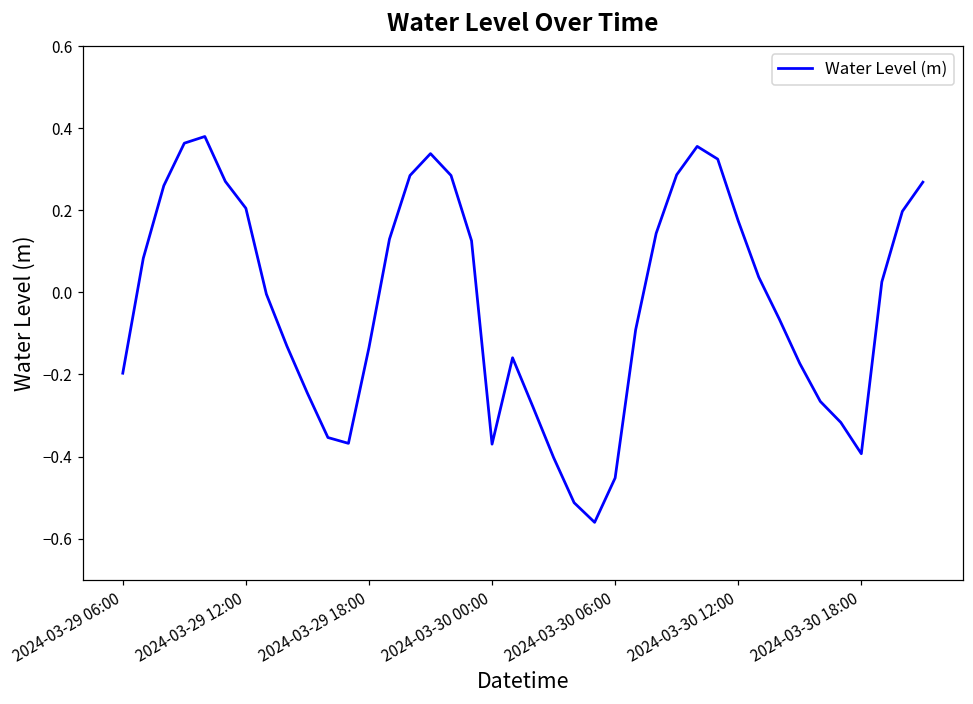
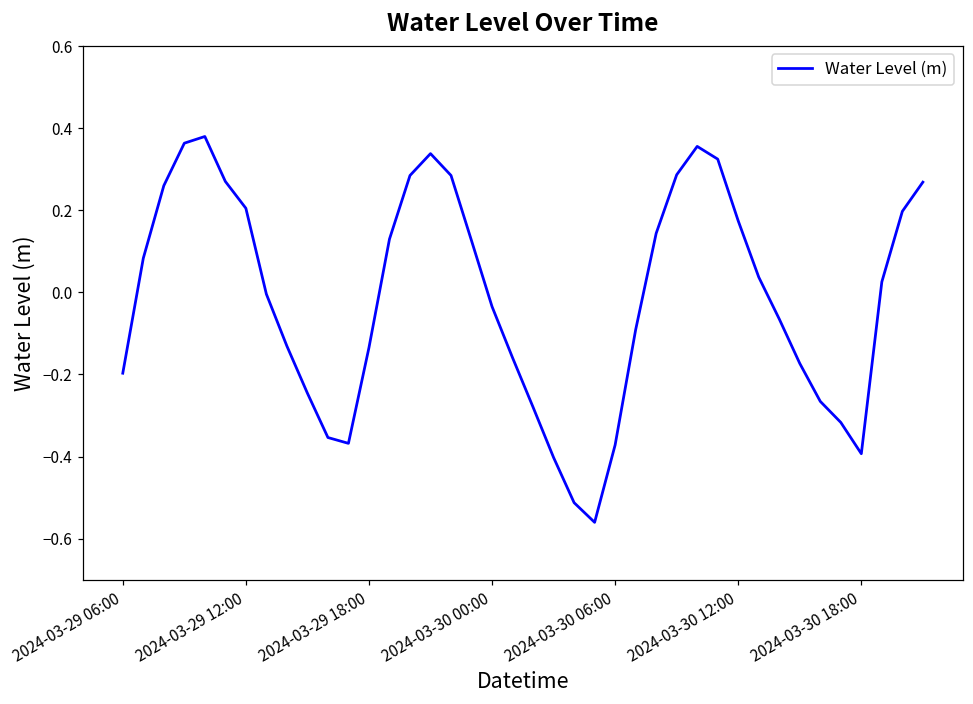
2024-03-30 00:00: -0.37 -> -0.03
2024-03-30 06:00: -0.45 -> -0.37
